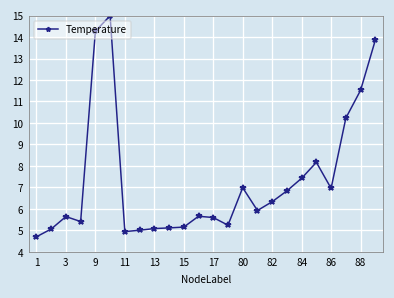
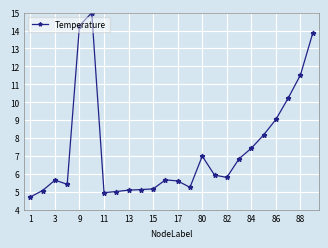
82: 6.3 -> 5.8
86: 7.0 -> 9.0
